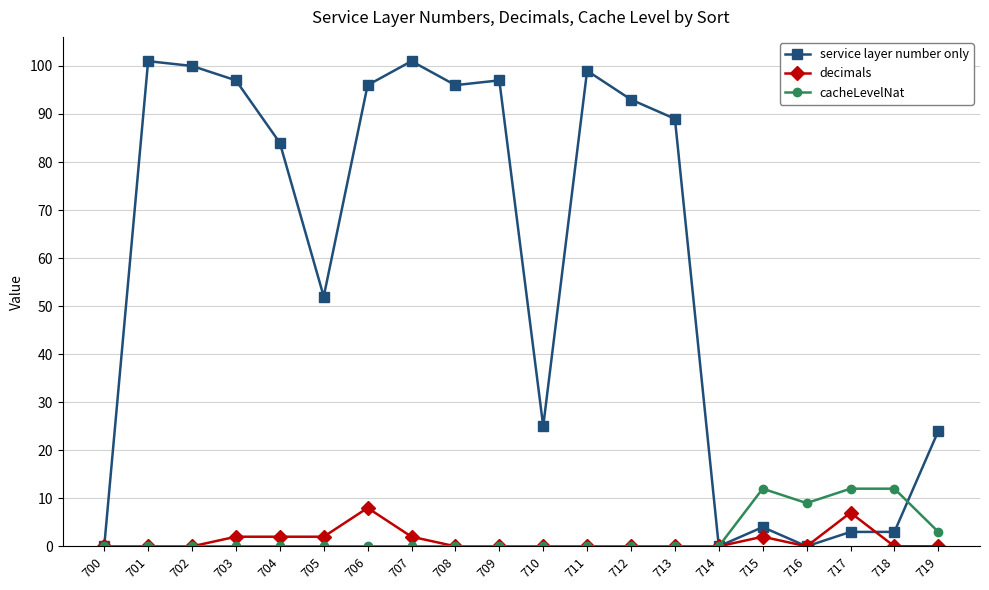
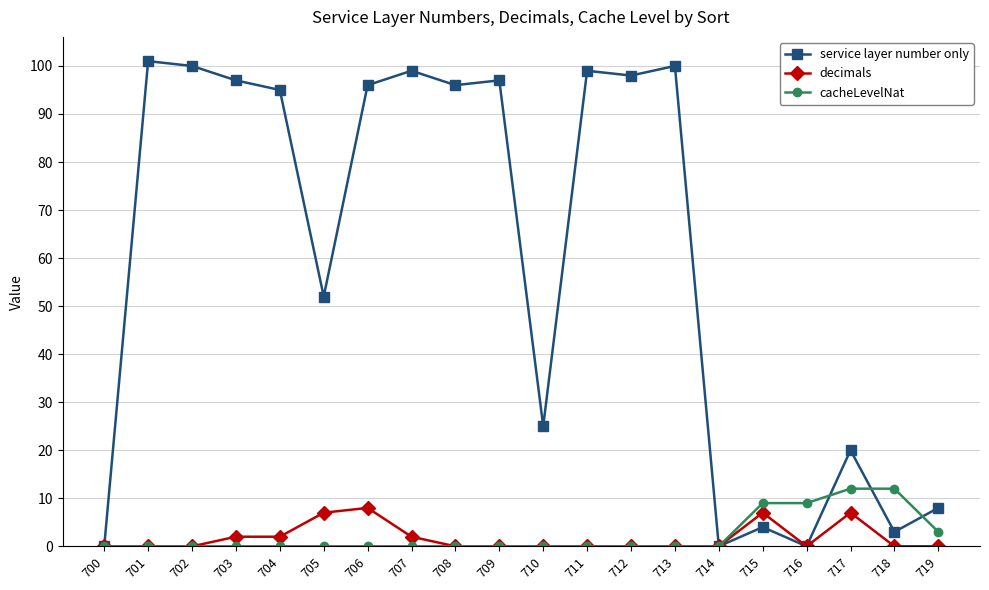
service layer number only, 704: 84 -> 95
decimals, 705: 2 -> 7
service layer number only, 707: 101 -> 99
service layer number only, 712: 93 -> 98
service layer number only, 713: 89 -> 100
decimals, 715: 2 -> 7
cacheLevelNat, 715: 12 -> 9
service layer number only, 717: 3 -> 20
service layer number only, 719: 24 -> 8
